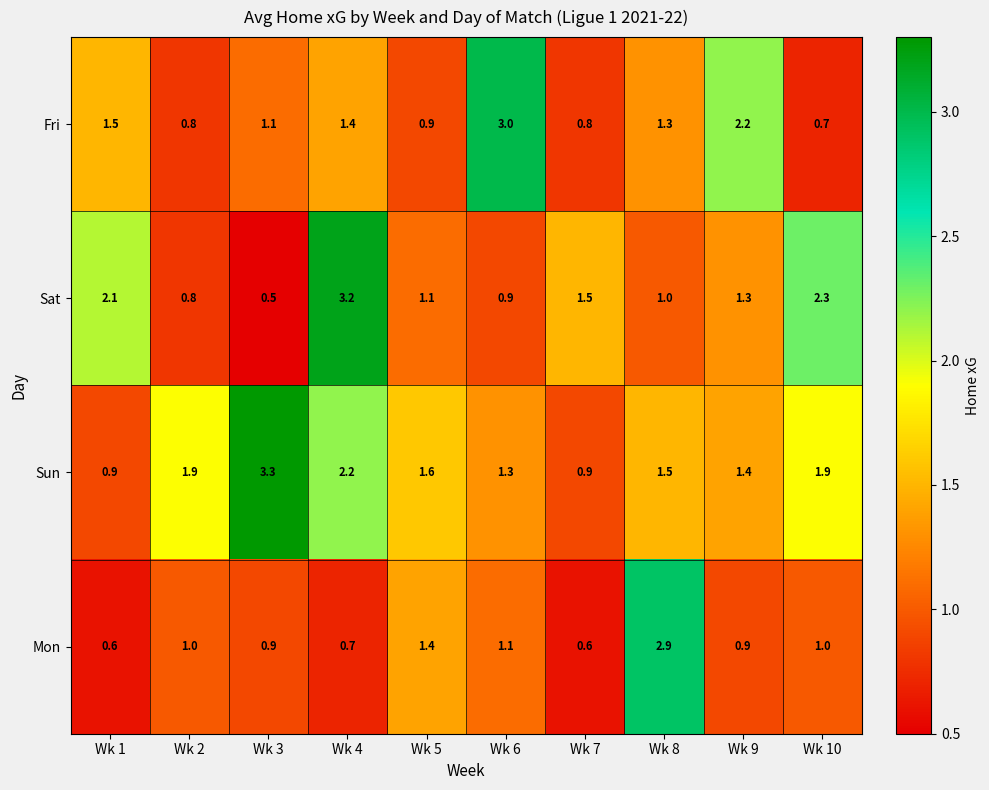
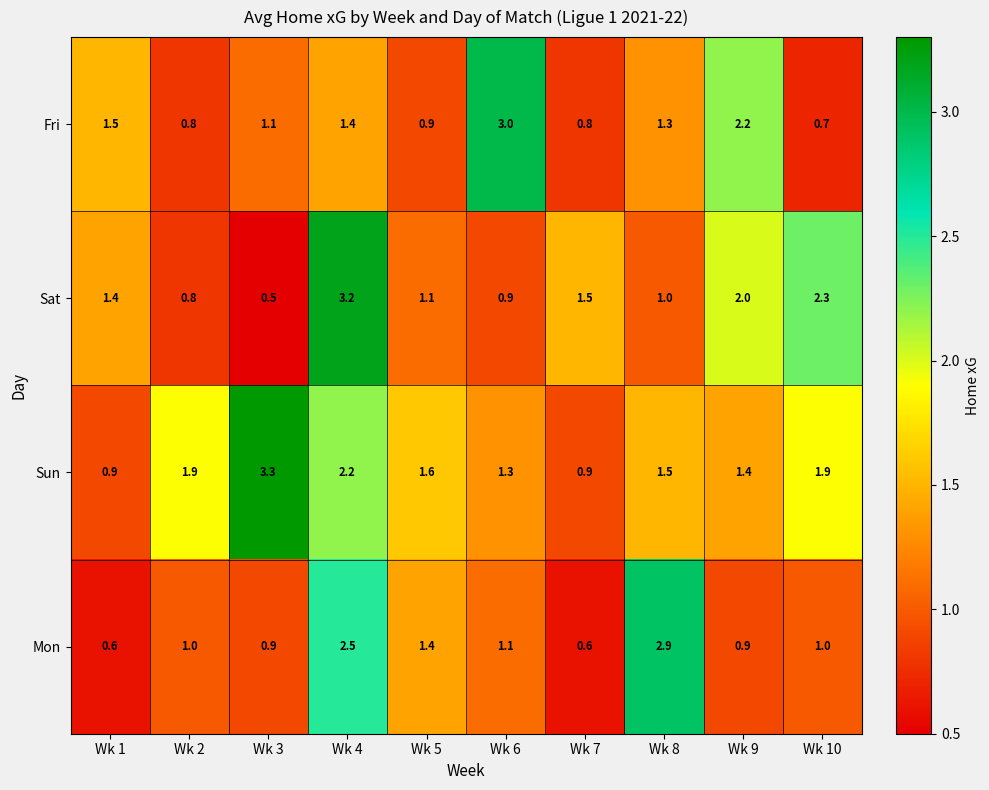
Sat, Wk 1: 2.1 -> 1.4
Sat, Wk 9: 1.3 -> 2.0
Mon, Wk 4: 0.7 -> 2.5
